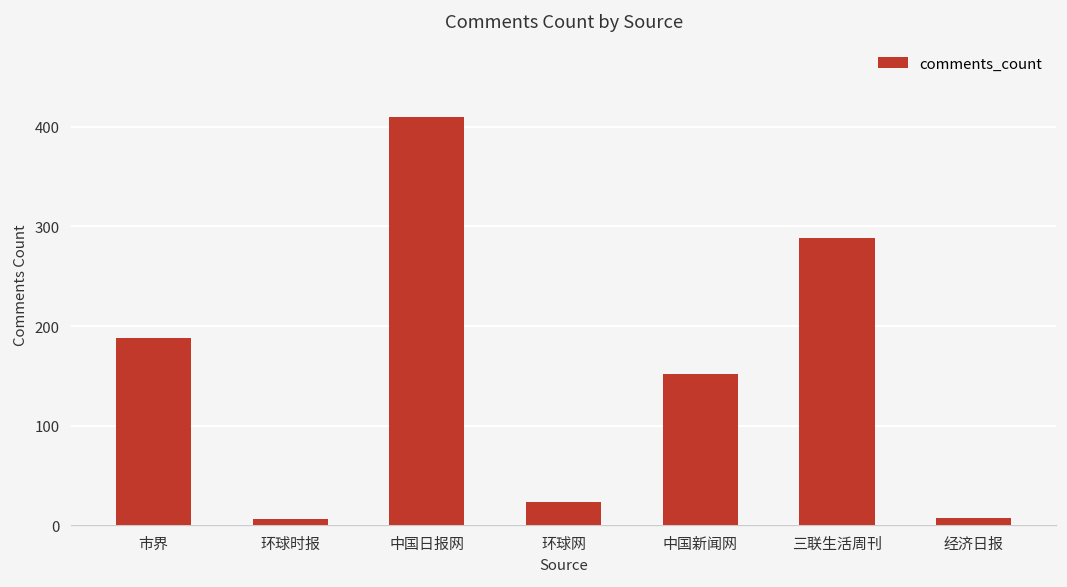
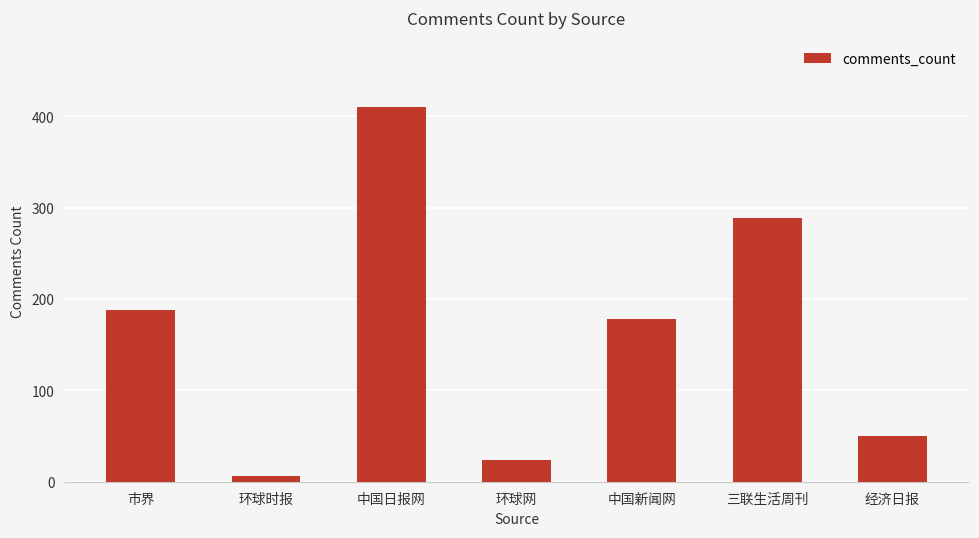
中国新闻网: 150 -> 180
经济日报: 10 -> 50
